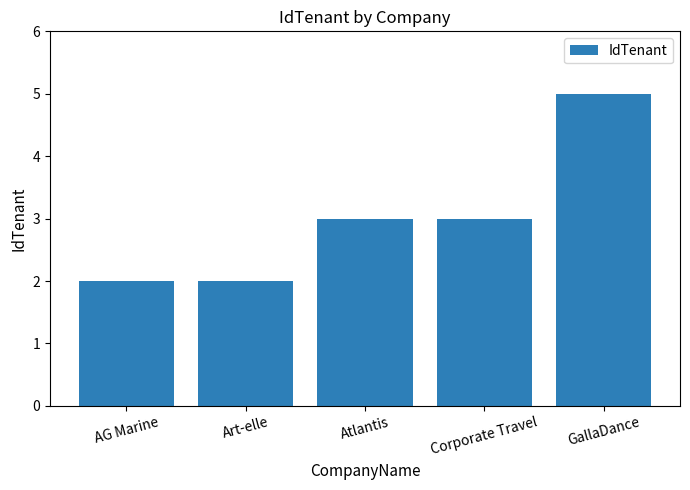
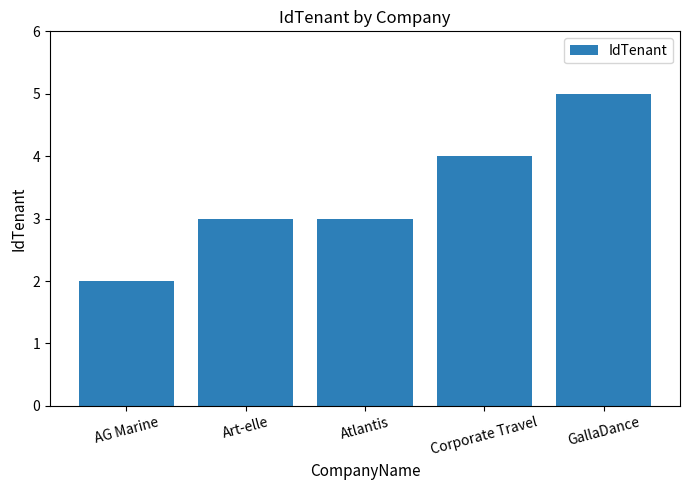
Art-elle: 2 -> 3
Corporate Travel: 3 -> 4
